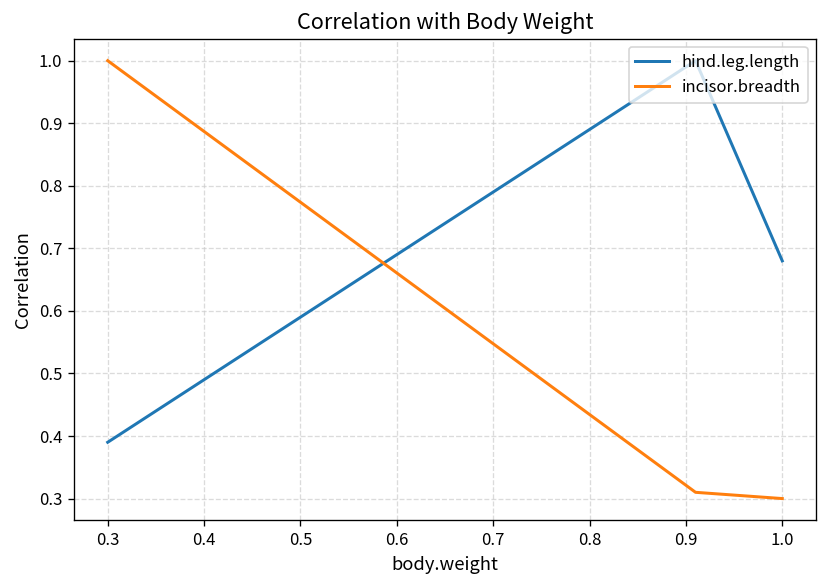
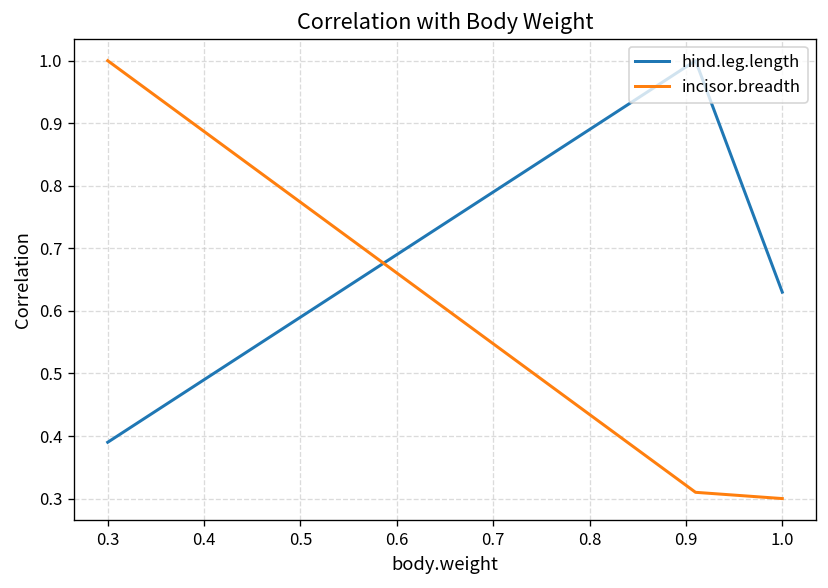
hind.leg.length, 1.0: 0.68 -> 0.63
